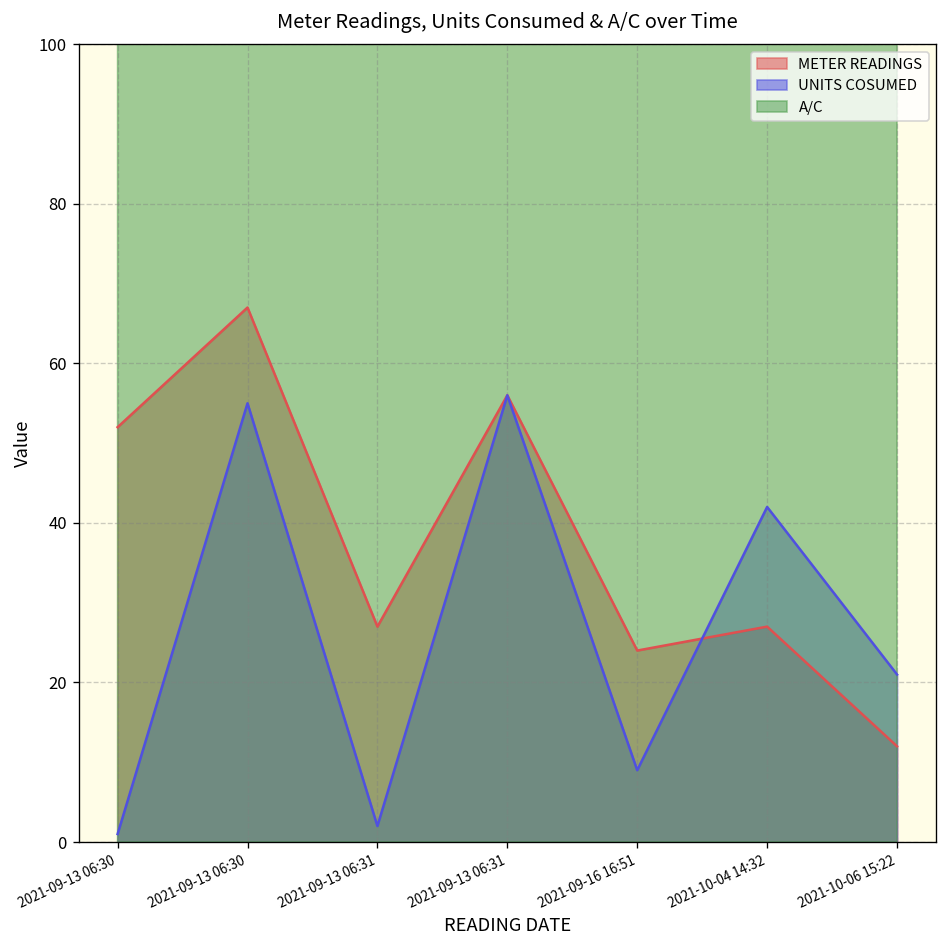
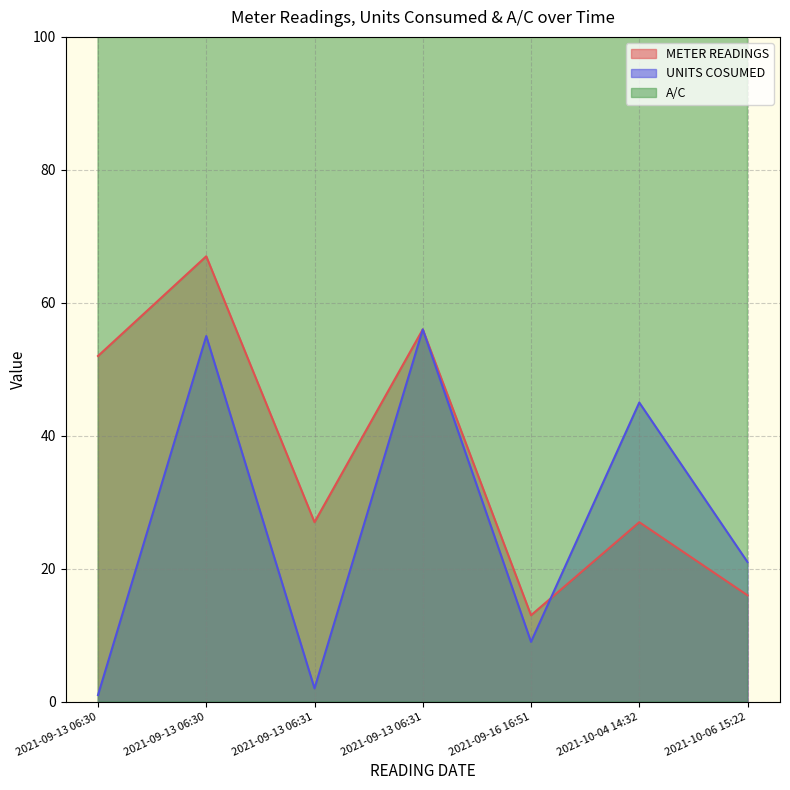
METER READINGS, 2021-09-16 16:51: 24 -> 13
UNITS COSUMED, 2021-10-04 14:32: 42 -> 45
METER READINGS, 2021-10-06 15:22: 12 -> 16
